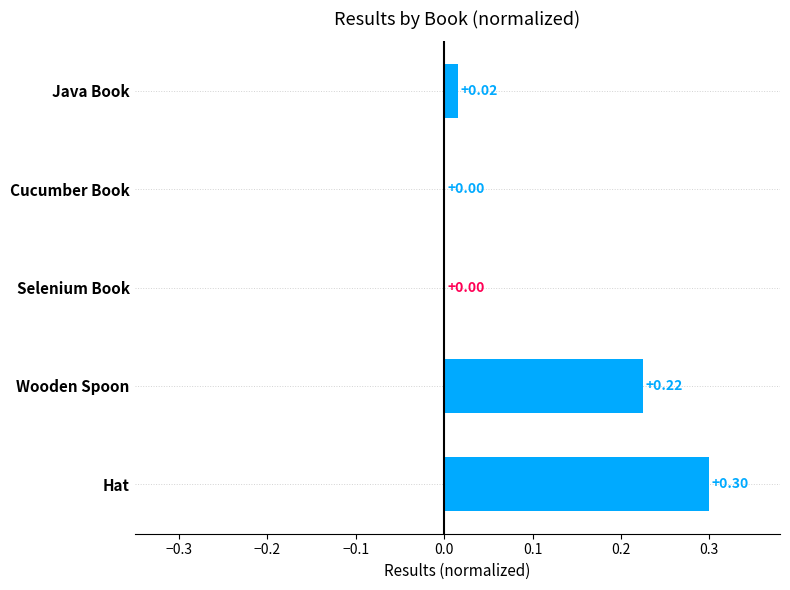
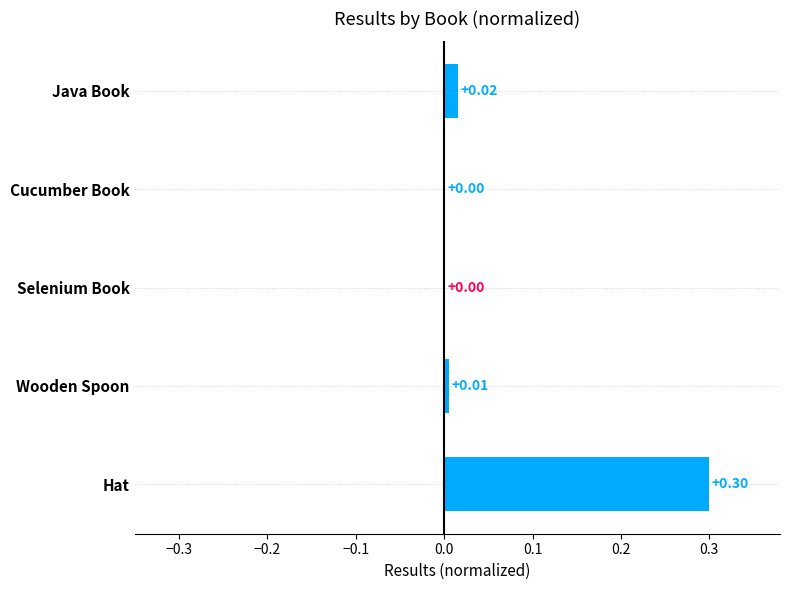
Wooden Spoon: +0.22 -> +0.01
